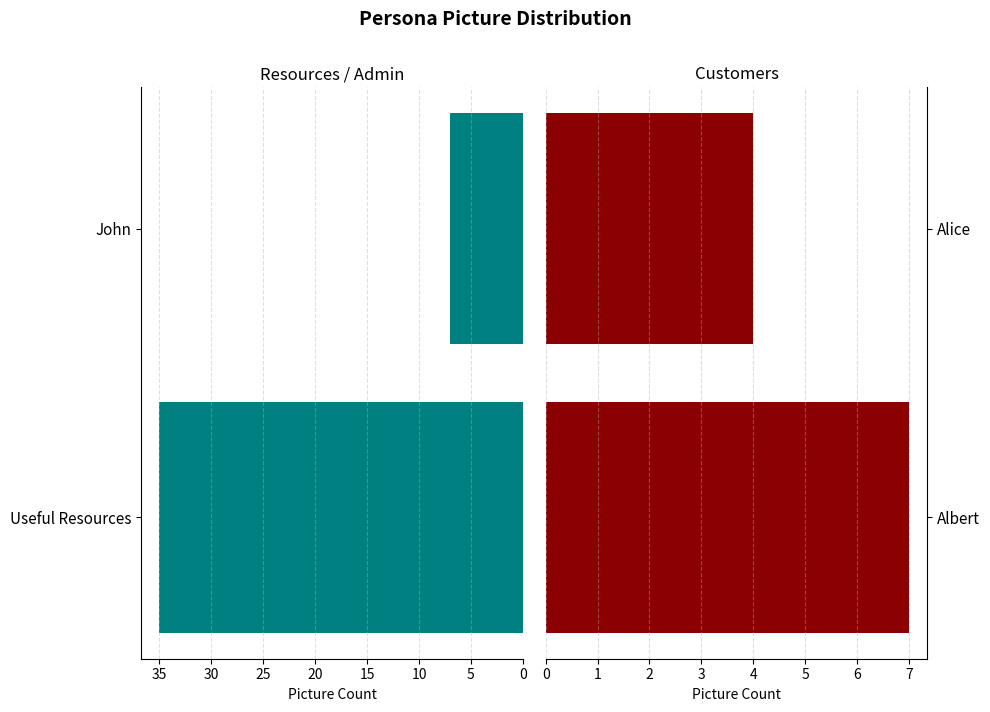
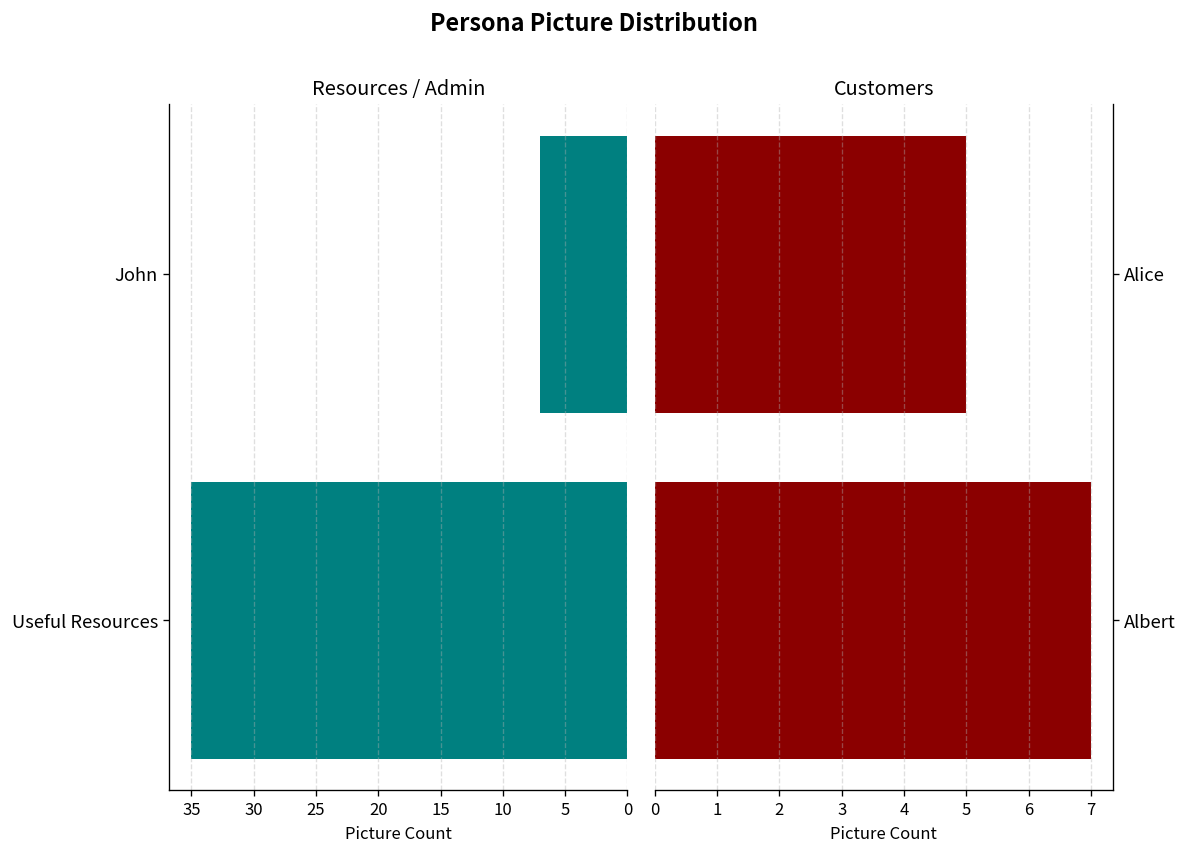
Customers, Alice: 4 -> 5
